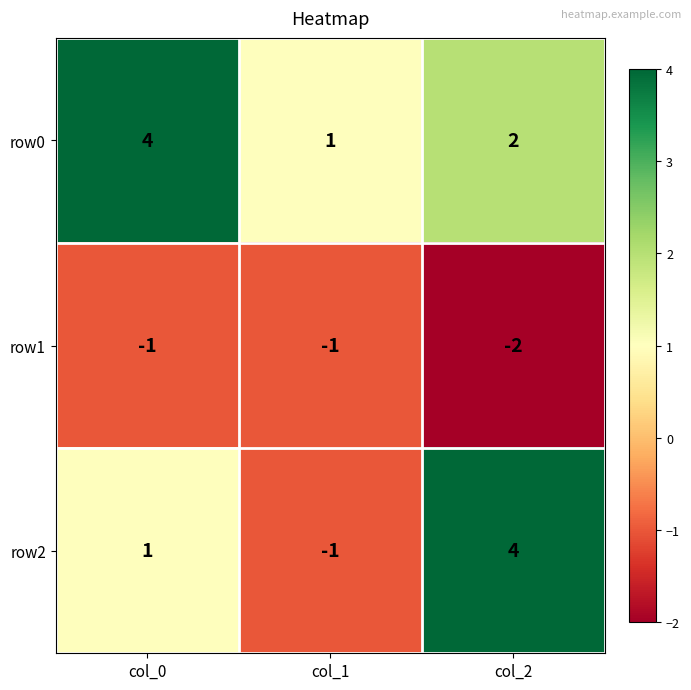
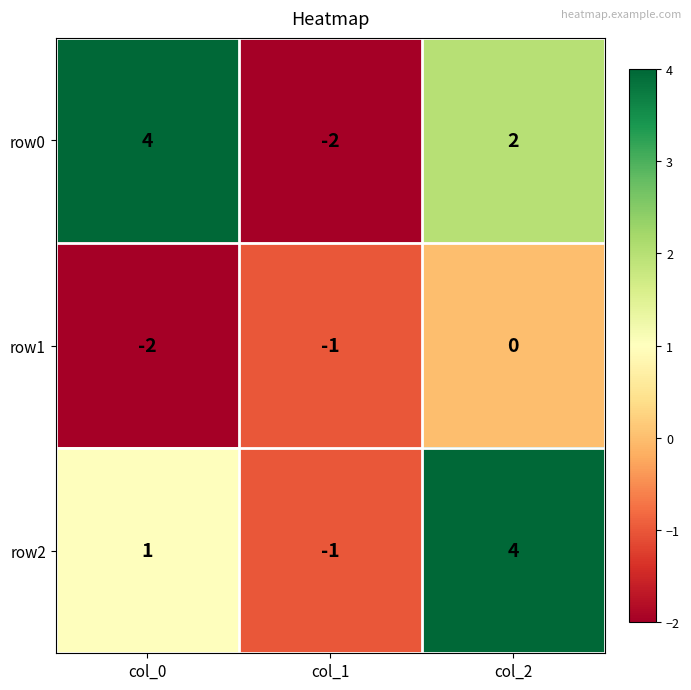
row0, col_1: 1 -> -2
row1, col_0: -1 -> -2
row1, col_2: -2 -> 0
